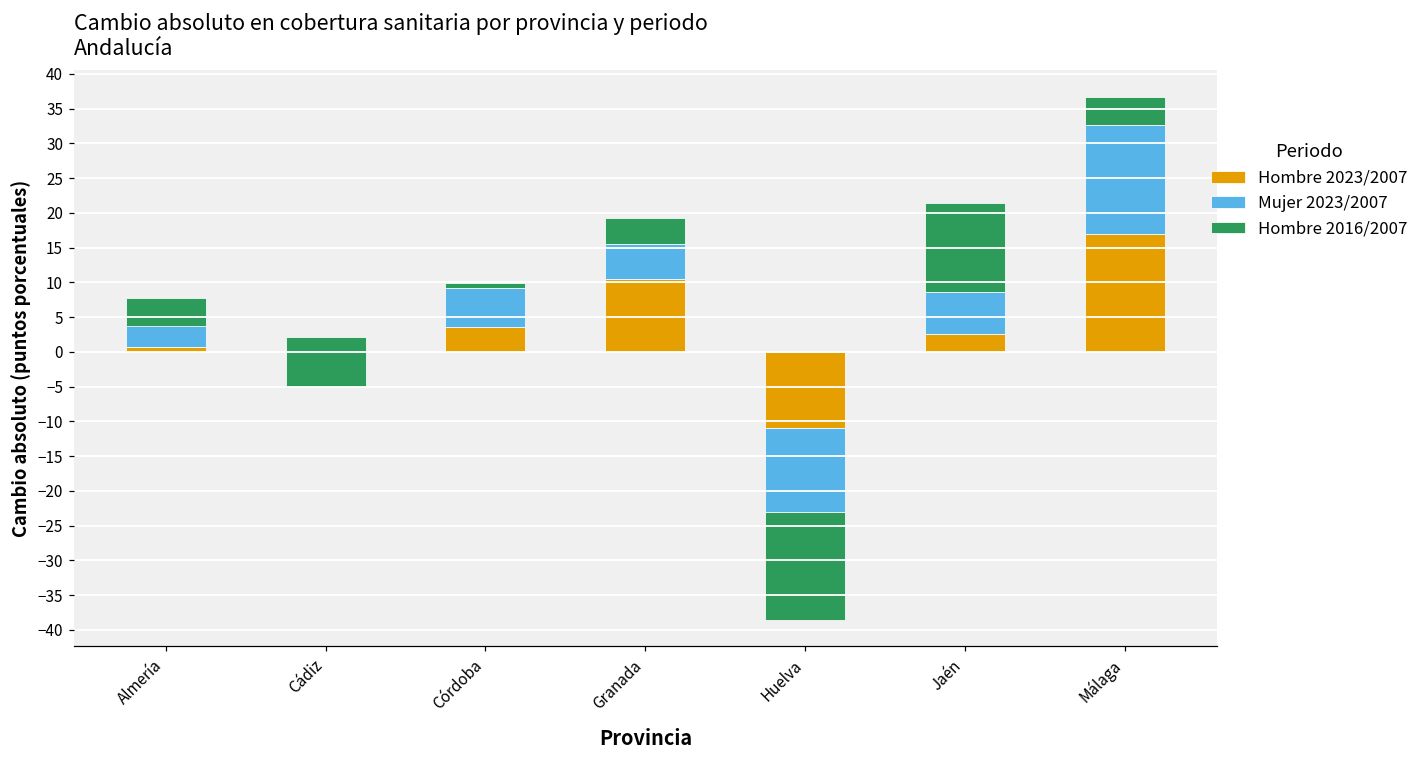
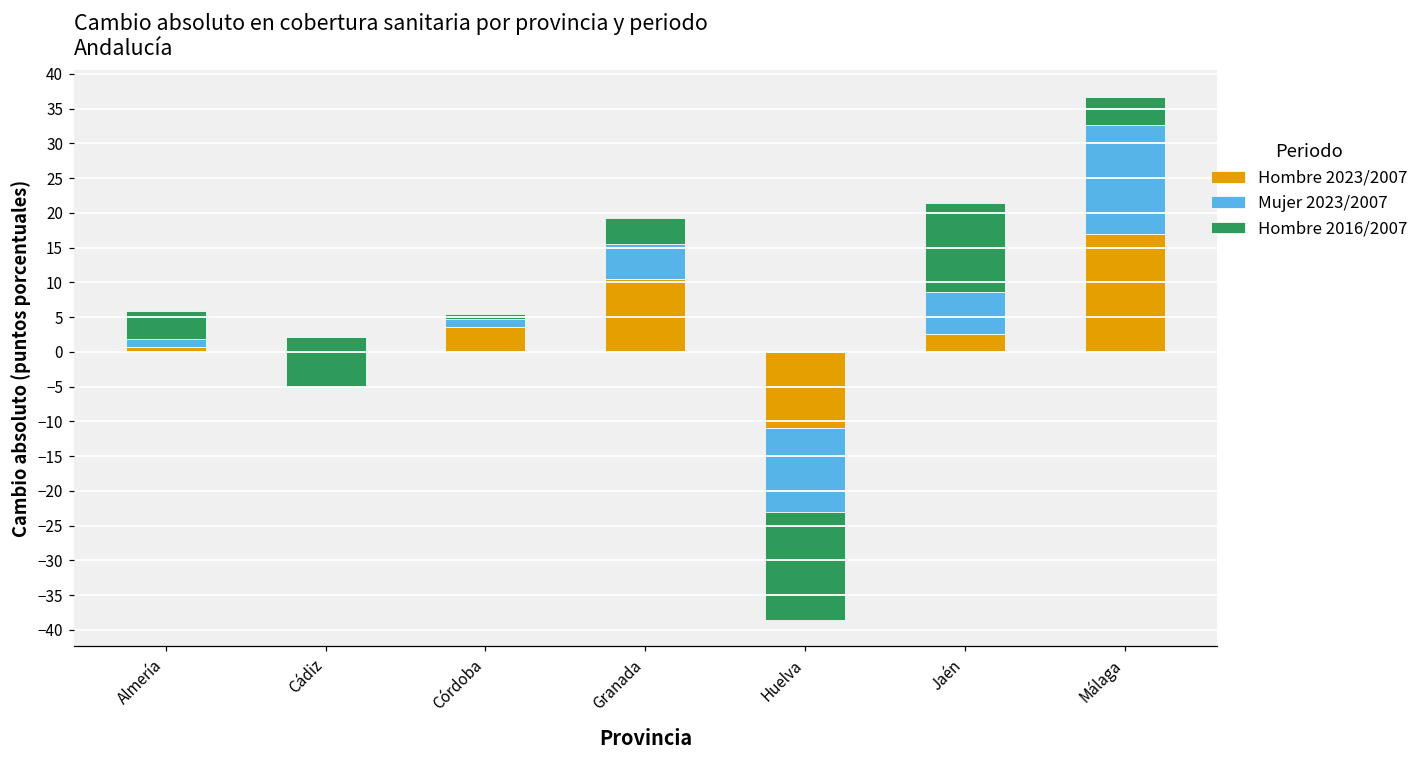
Mujer 2023/2007, Almería: 7 -> 5
Mujer 2023/2007, Córdoba: 6 -> 1
